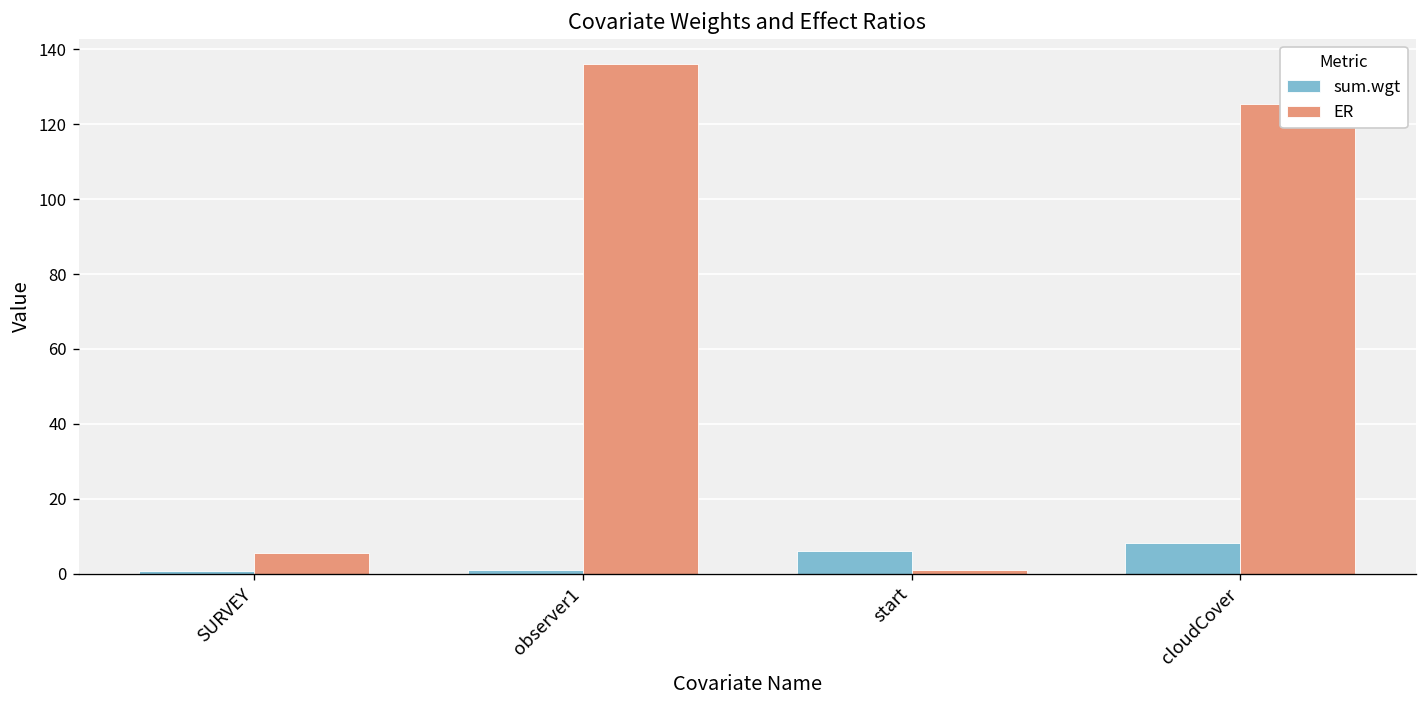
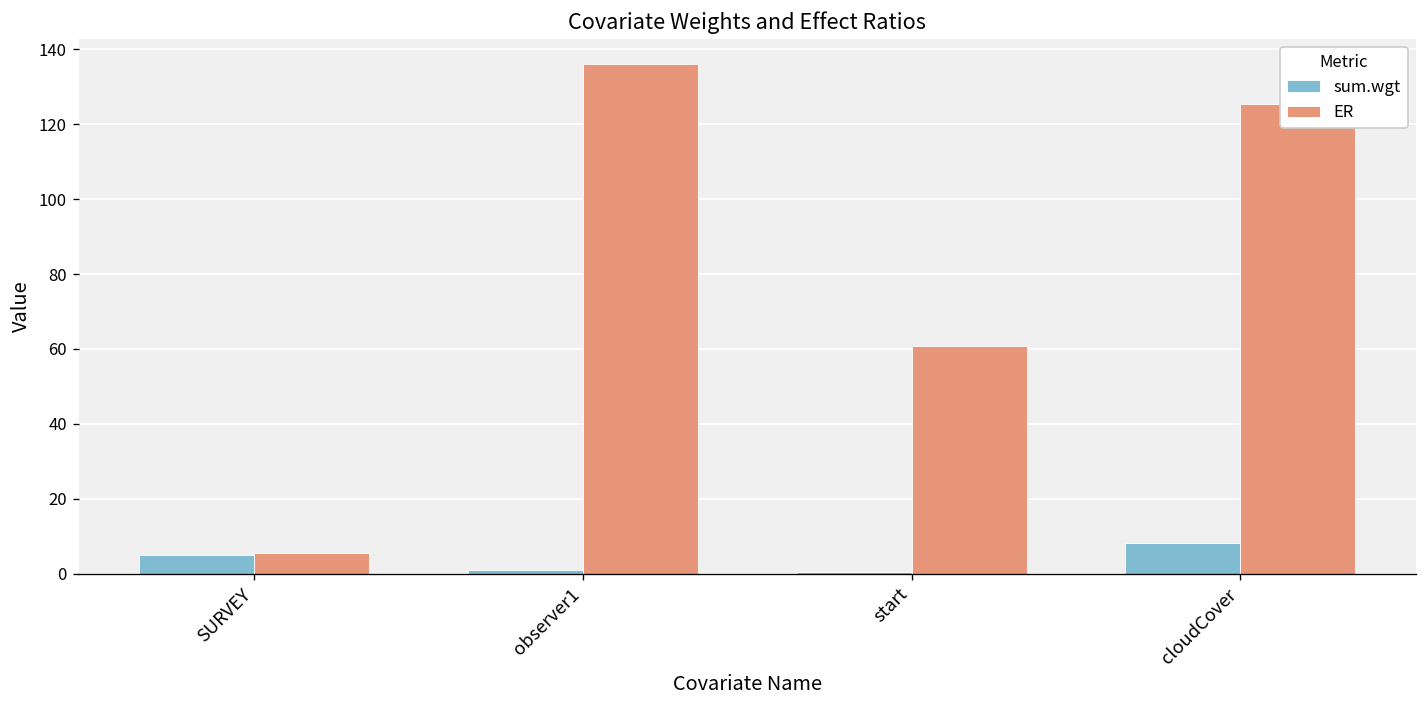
sum.wgt, SURVEY: 1 -> 5
sum.wgt, start: 6 -> 1
ER, start: 1 -> 61
